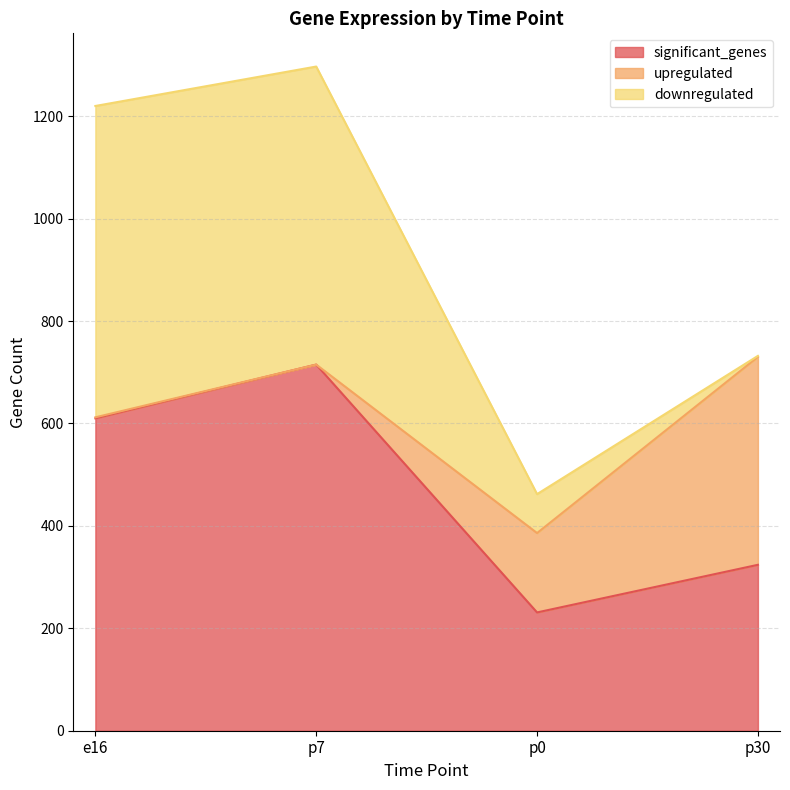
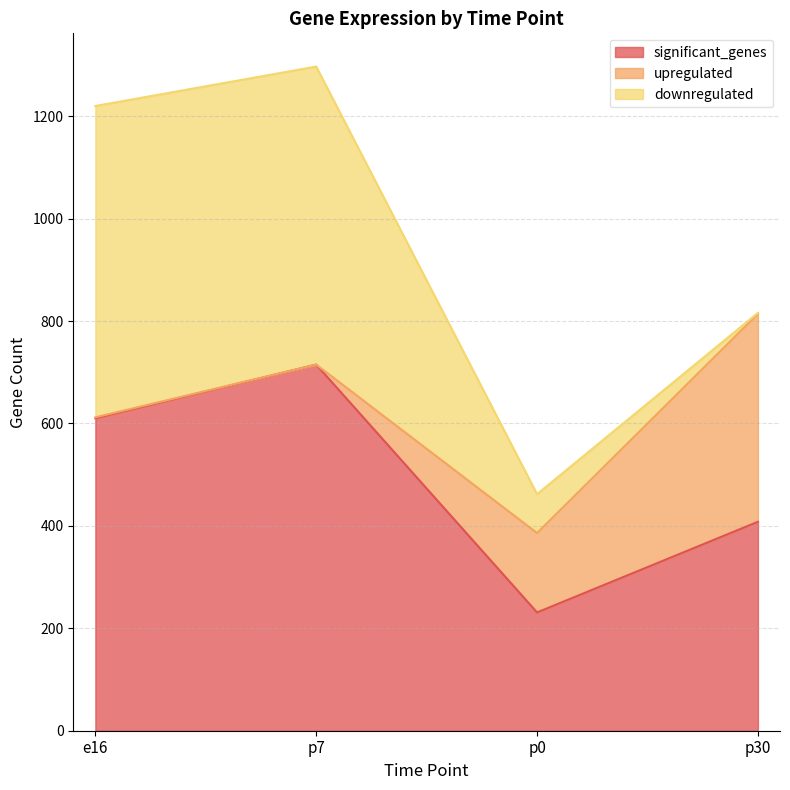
significant_genes, p30: 320 -> 410
